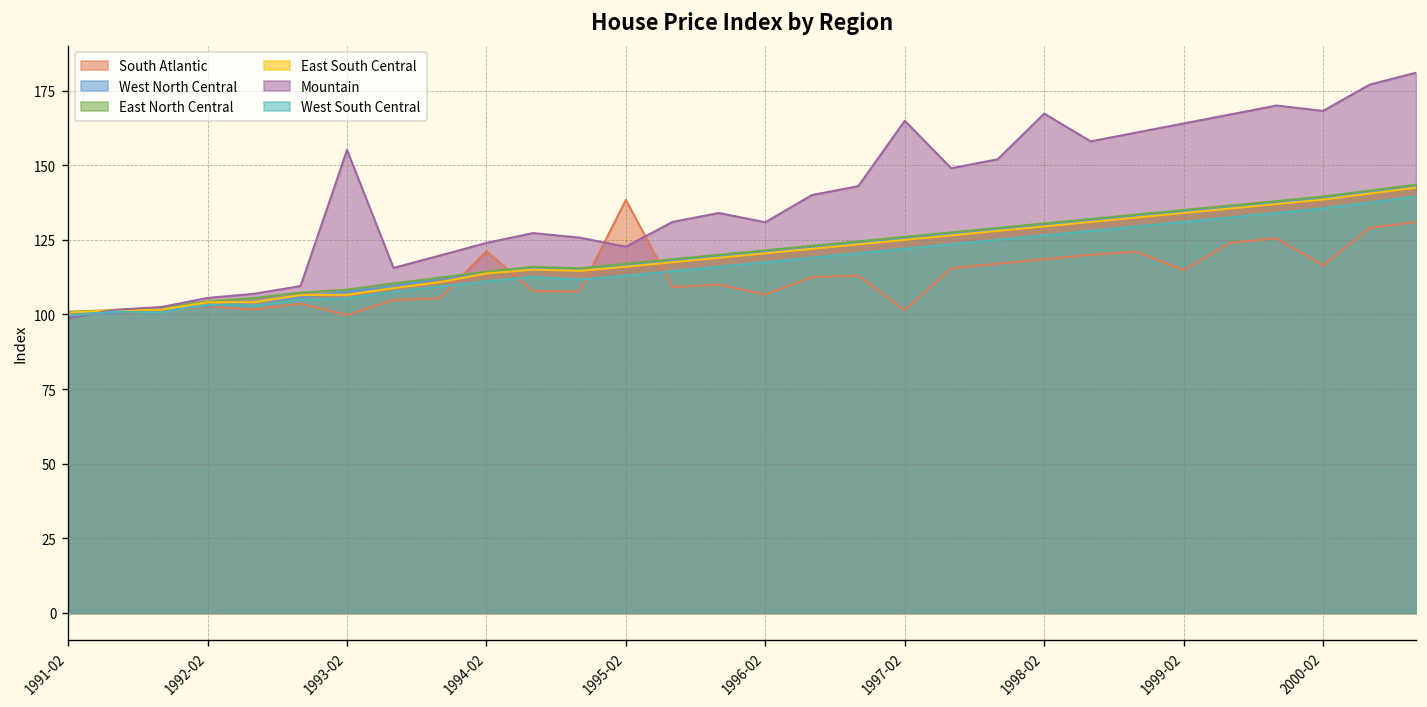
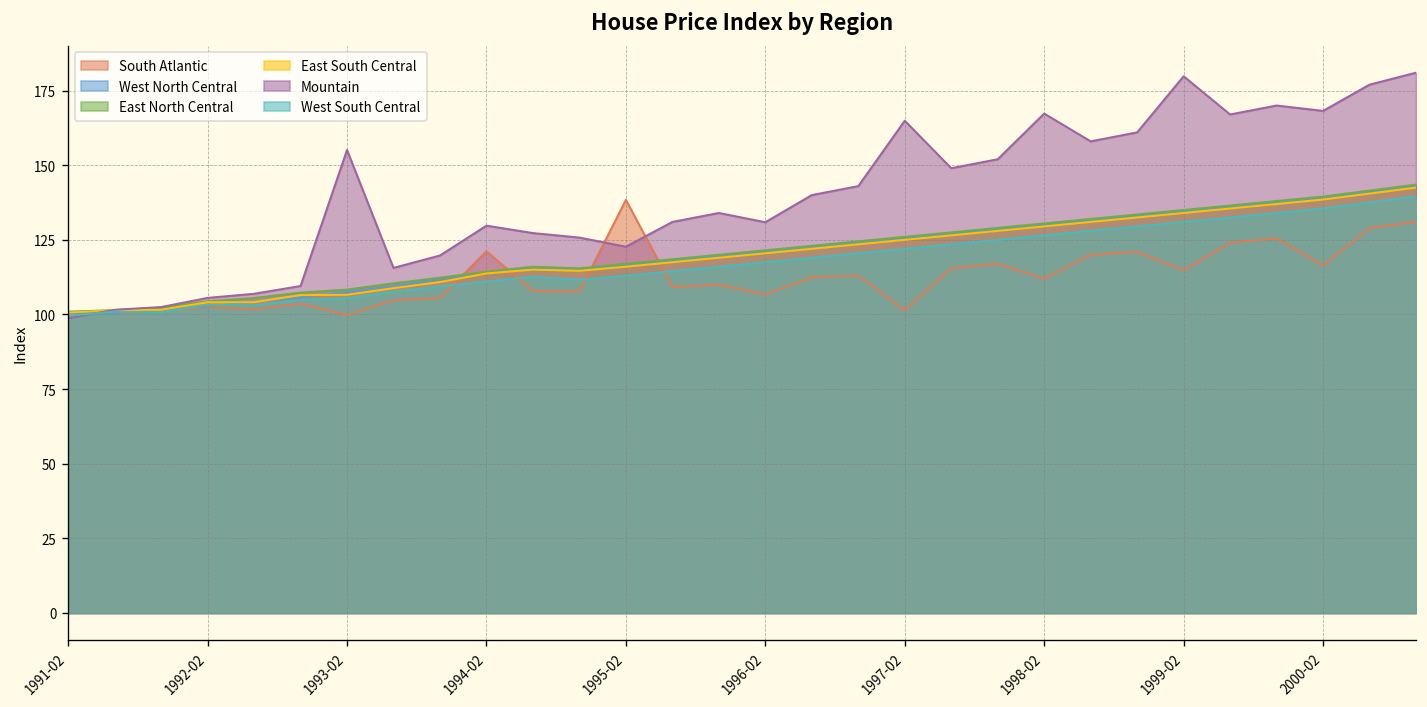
Mountain, 1994-02: 124 -> 130
South Atlantic, 1998-02: 119 -> 112
Mountain, 1999-02: 164 -> 180
